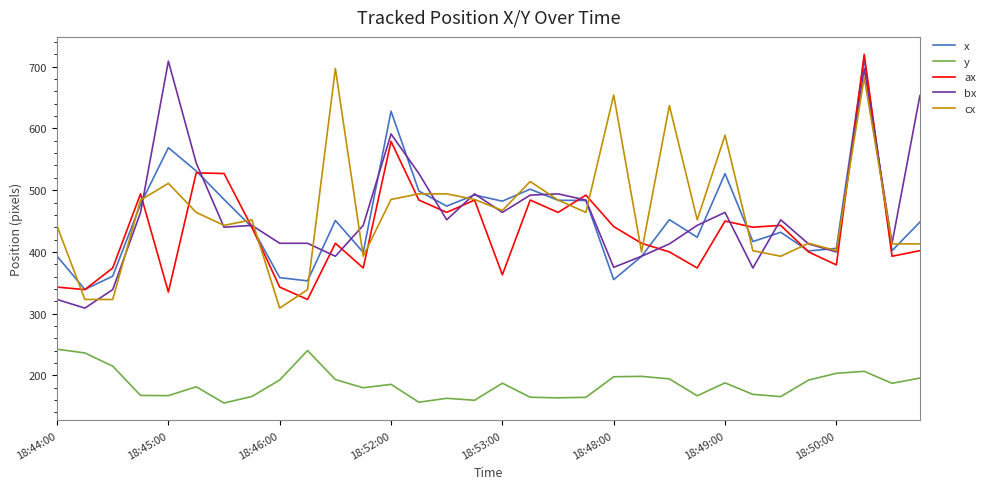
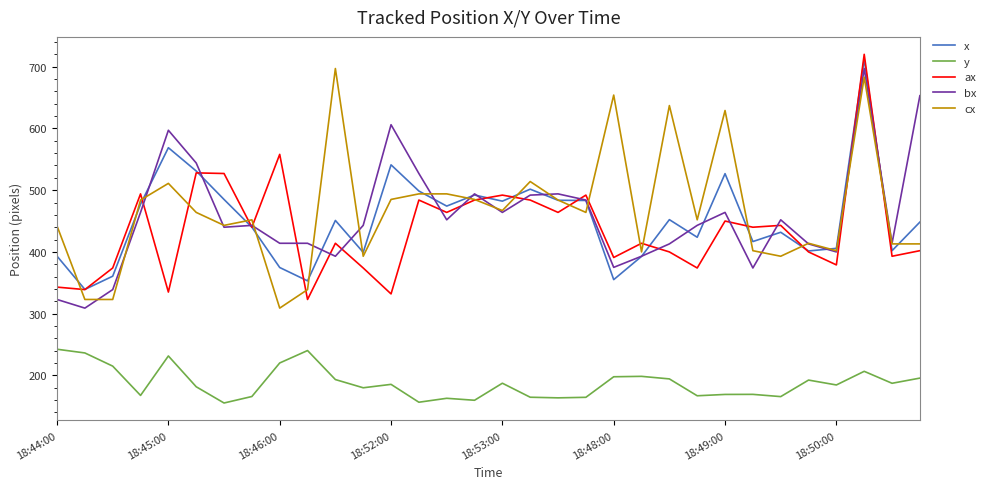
y, 18:45:00: 170 -> 230
bx, 18:45:00: 710 -> 600
x, 18:46:00: 360 -> 370
y, 18:46:00: 190 -> 220
ax, 18:46:00: 340 -> 560
x, 18:52:00: 630 -> 540
ax, 18:52:00: 580 -> 330
bx, 18:52:00: 590 -> 610
ax, 18:53:00: 360 -> 490
ax, 18:48:00: 440 -> 390
y, 18:49:00: 190 -> 170
cx, 18:49:00: 590 -> 630
y, 18:50:00: 200 -> 180
